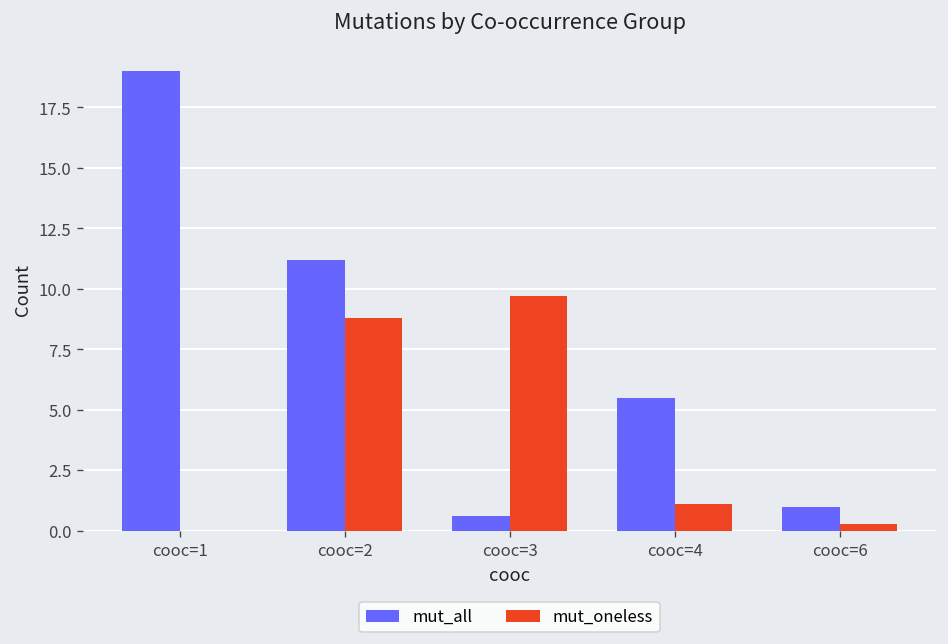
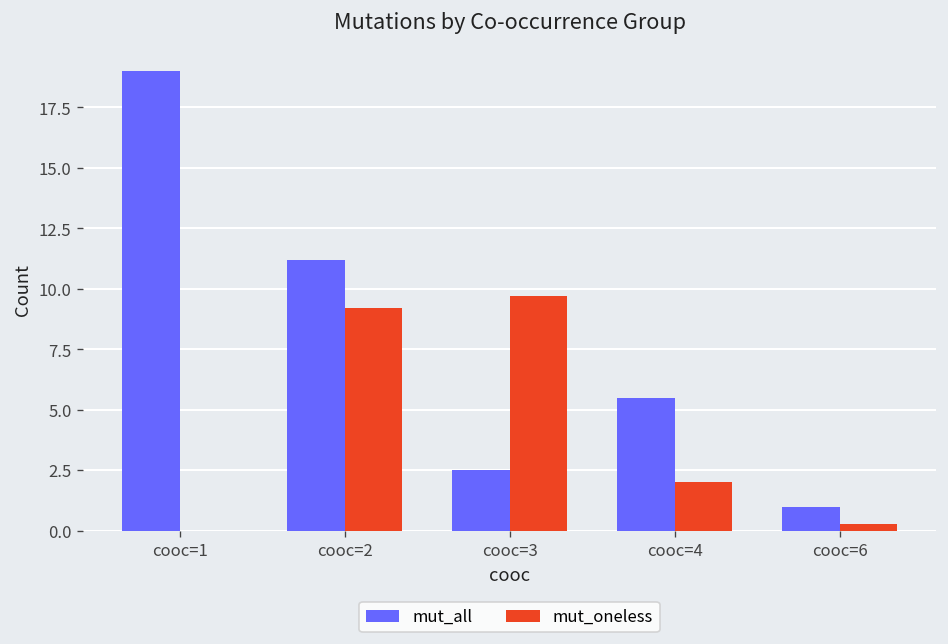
mut_oneless, cooc=2: 8.8 -> 9.2
mut_all, cooc=3: 0.6 -> 2.5
mut_oneless, cooc=4: 1.1 -> 2.0
